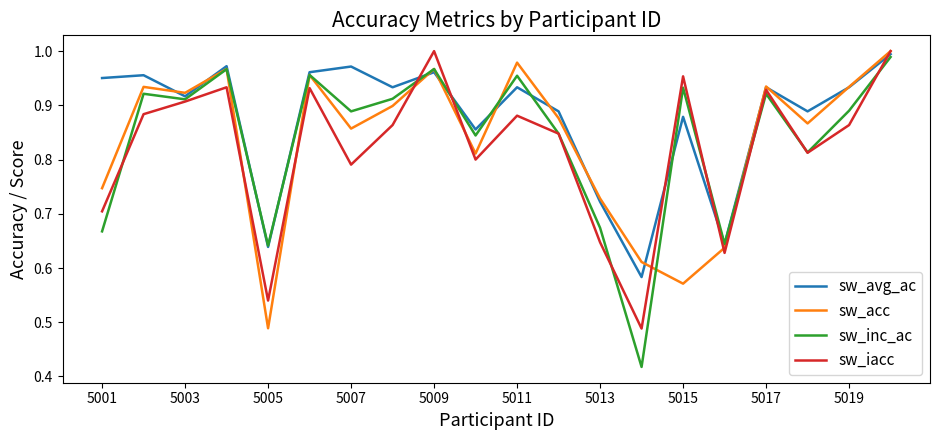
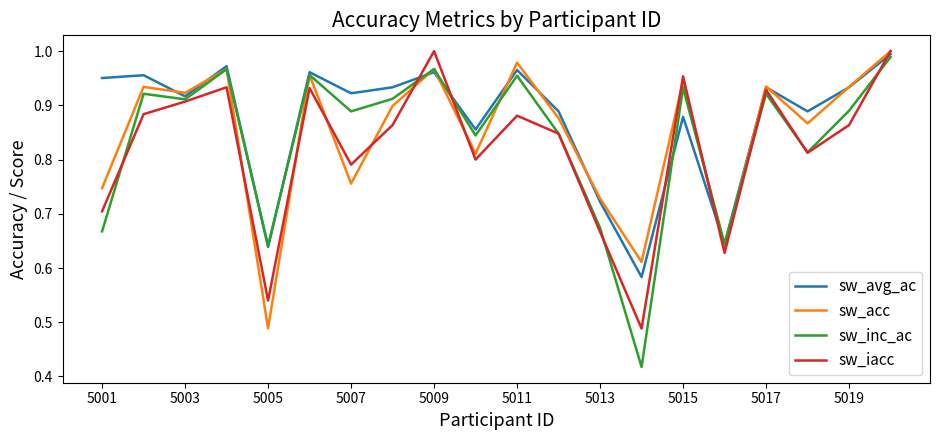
sw_avg_ac, 5007: 0.97 -> 0.92
sw_acc, 5007: 0.86 -> 0.76
sw_avg_ac, 5011: 0.93 -> 0.97
sw_iacc, 5013: 0.65 -> 0.67
sw_acc, 5015: 0.57 -> 0.94
